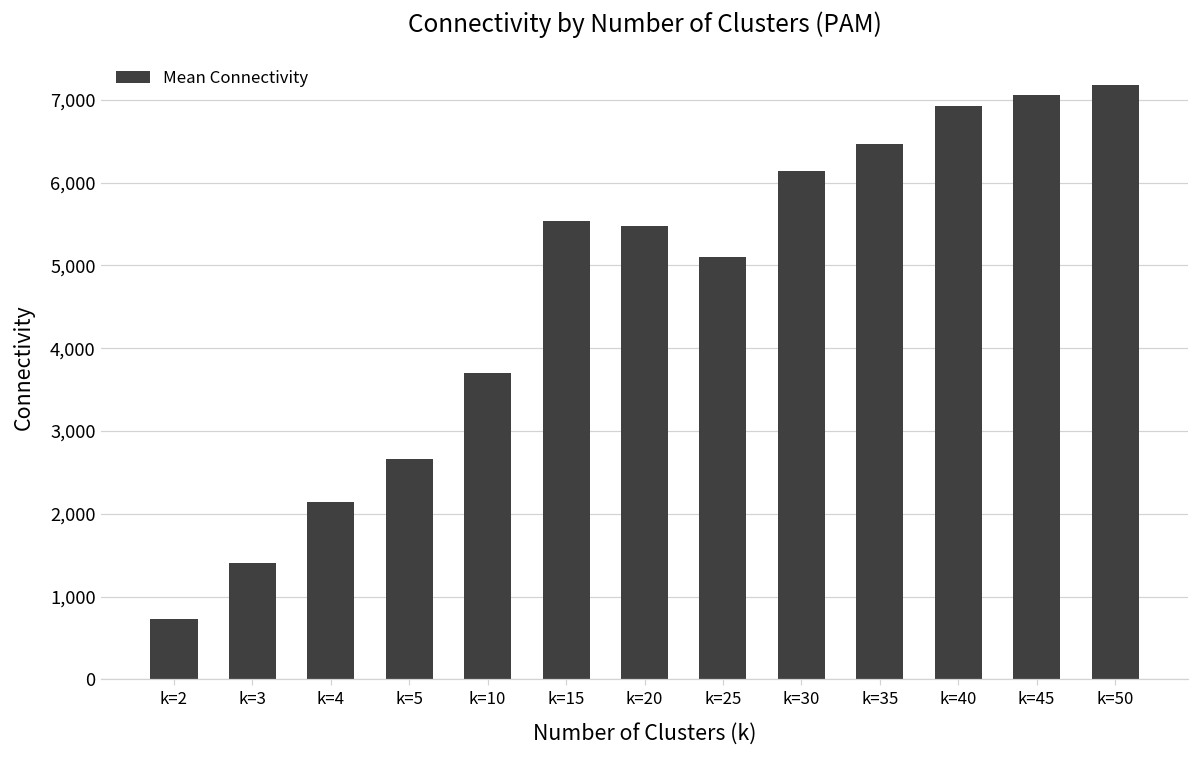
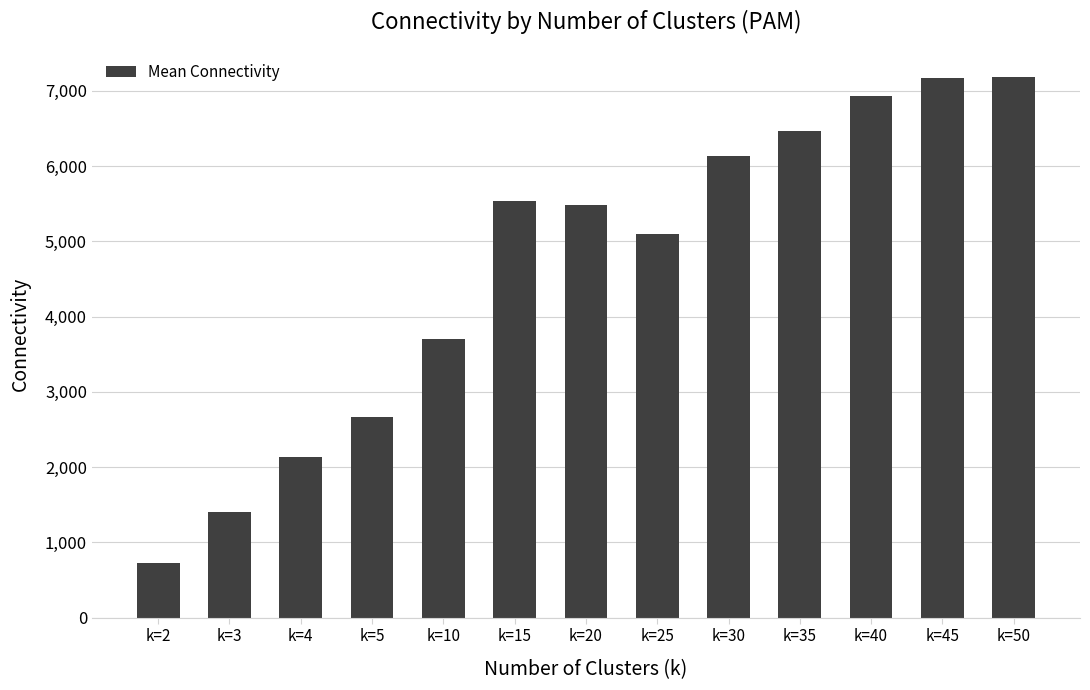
k=45: 7,100 -> 7,200
